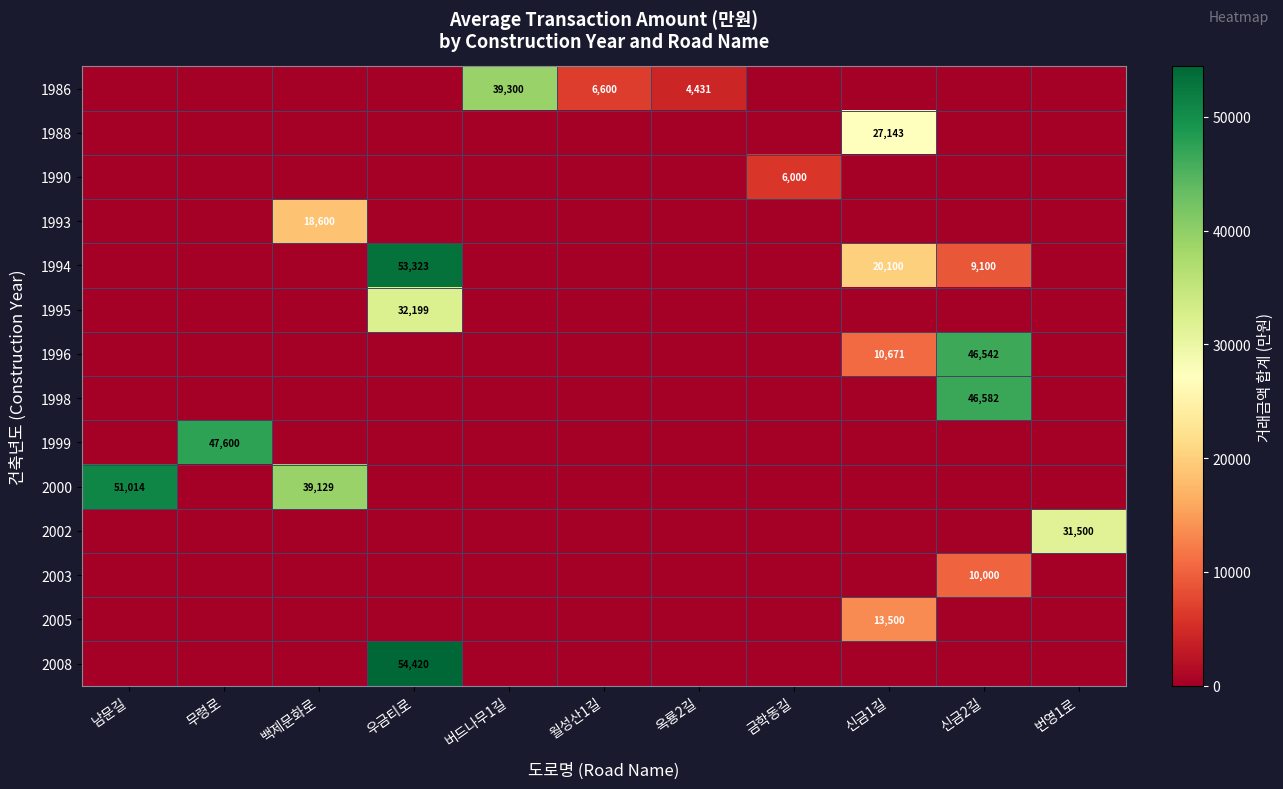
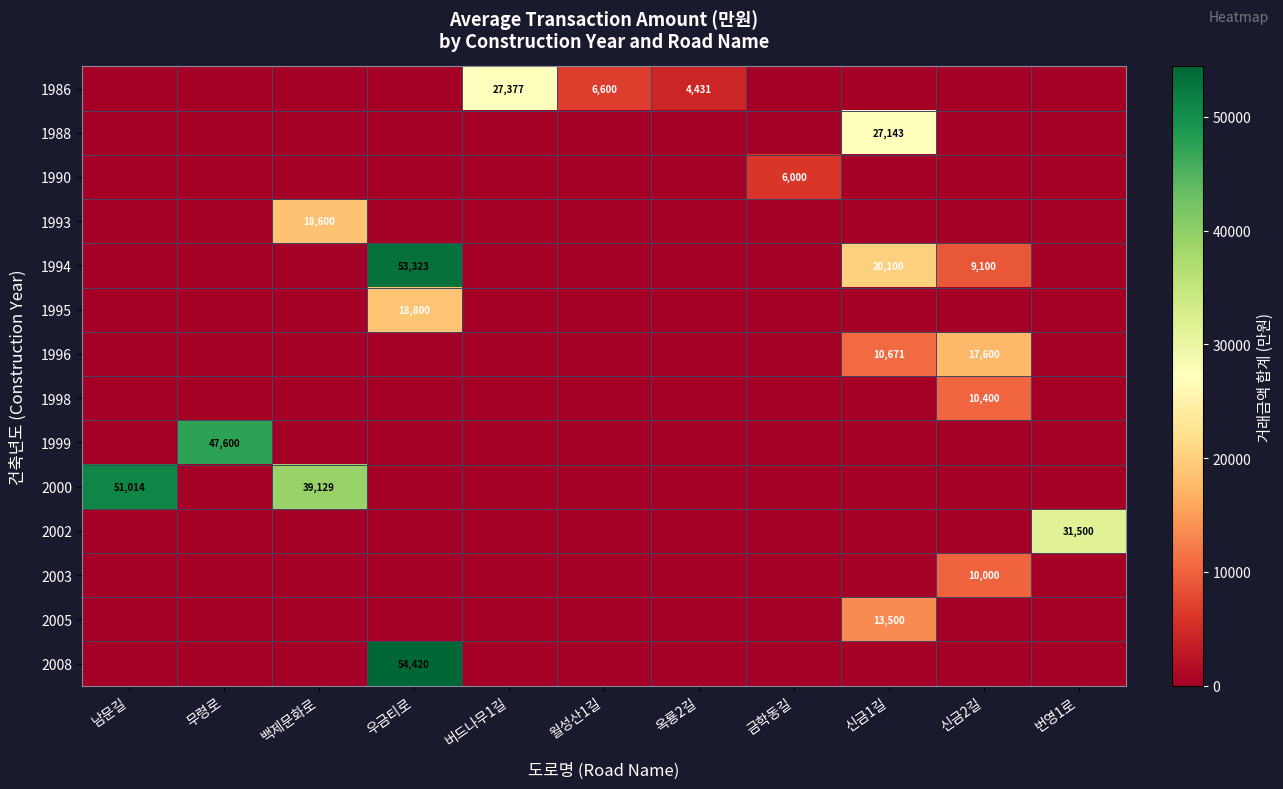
1986, 버드나무1길: 39,300 -> 27,377
1995, 우금티로: 32,199 -> 18,800
1996, 신금2길: 46,542 -> 17,600
1998, 신금2길: 46,582 -> 10,400
